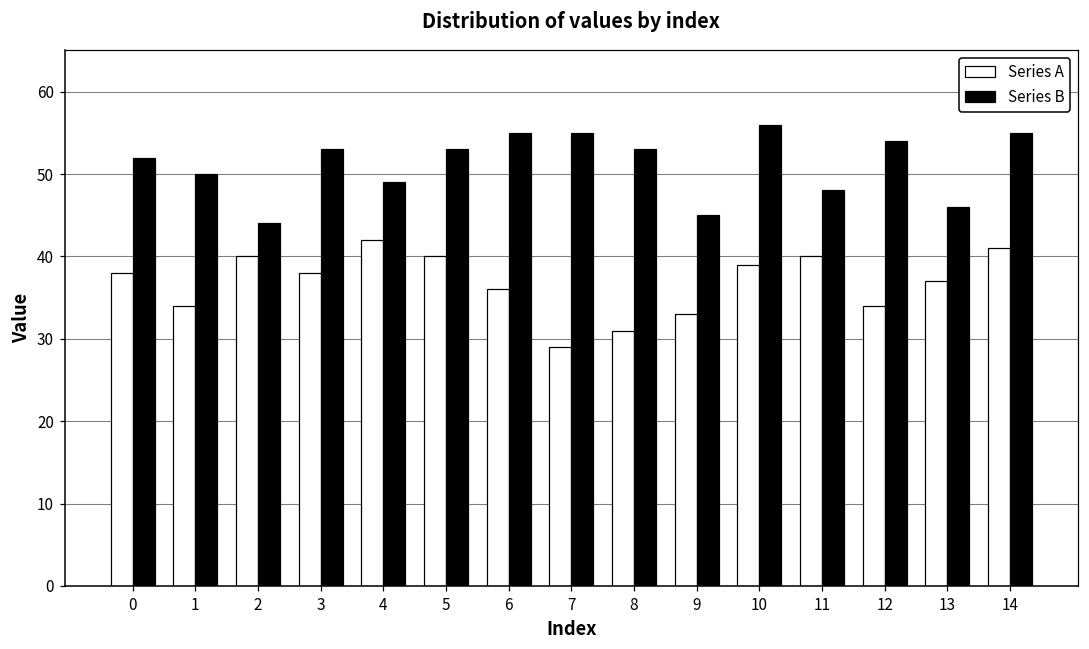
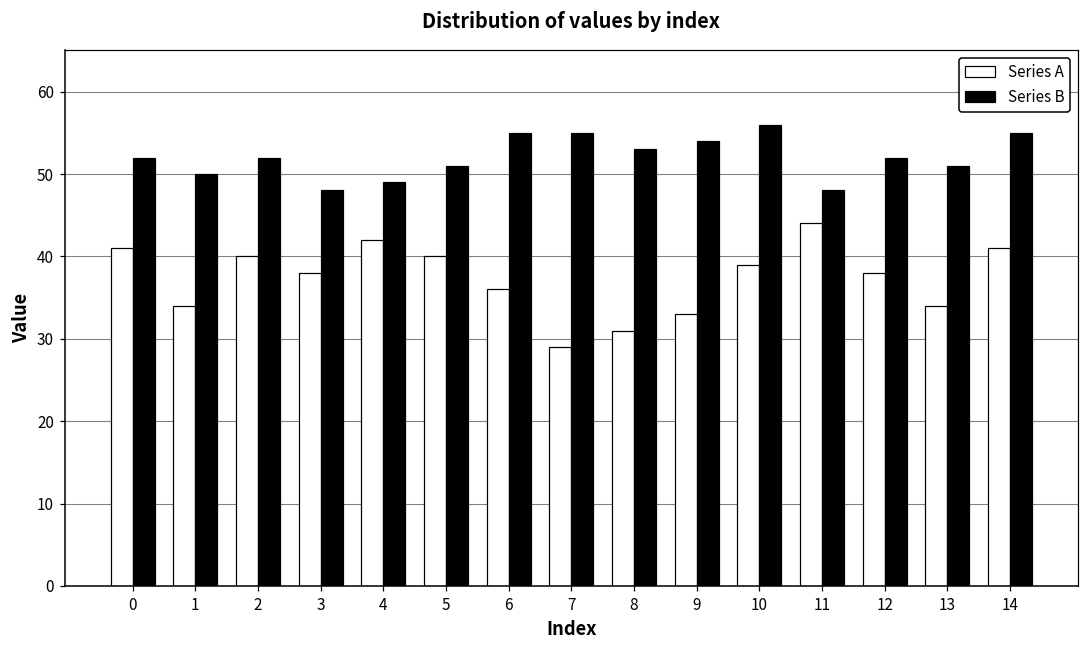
Series A, 0: 38 -> 41
Series B, 2: 44 -> 52
Series B, 3: 53 -> 48
Series B, 5: 53 -> 51
Series B, 9: 45 -> 54
Series A, 11: 40 -> 44
Series A, 12: 34 -> 38
Series B, 12: 54 -> 52
Series A, 13: 37 -> 34
Series B, 13: 46 -> 51
